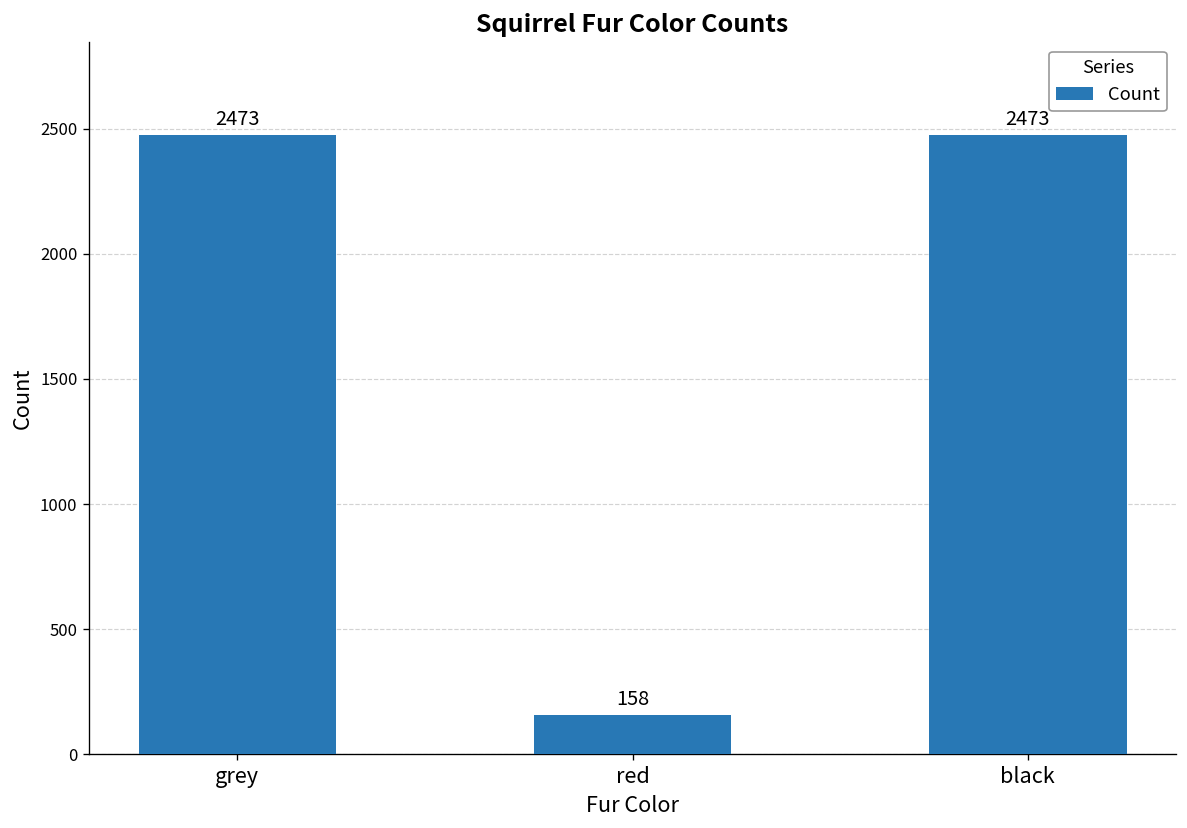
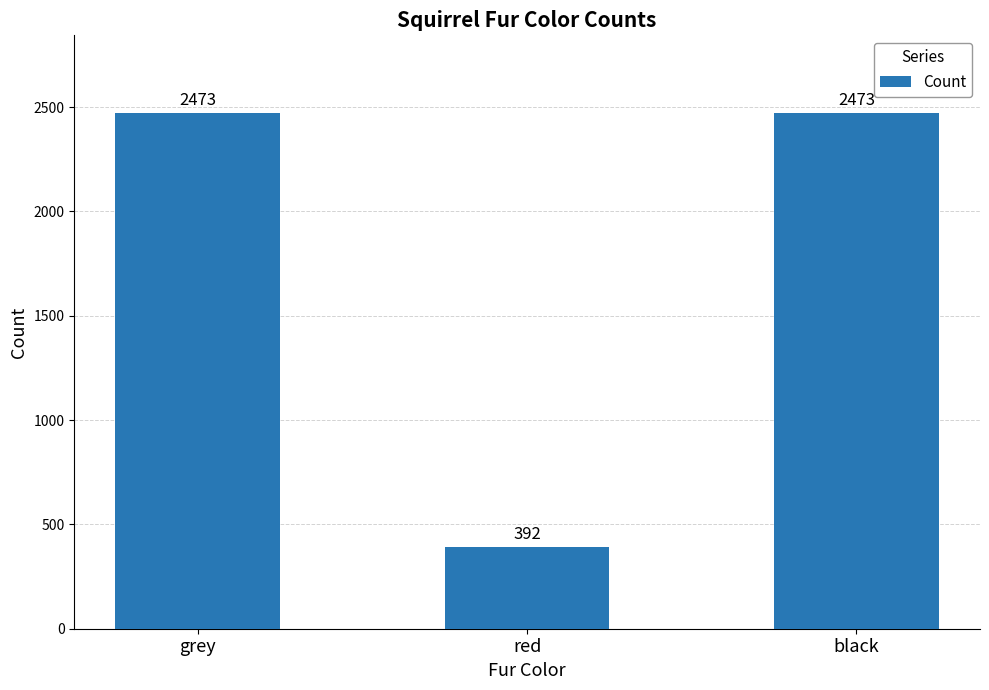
red: 158 -> 392
